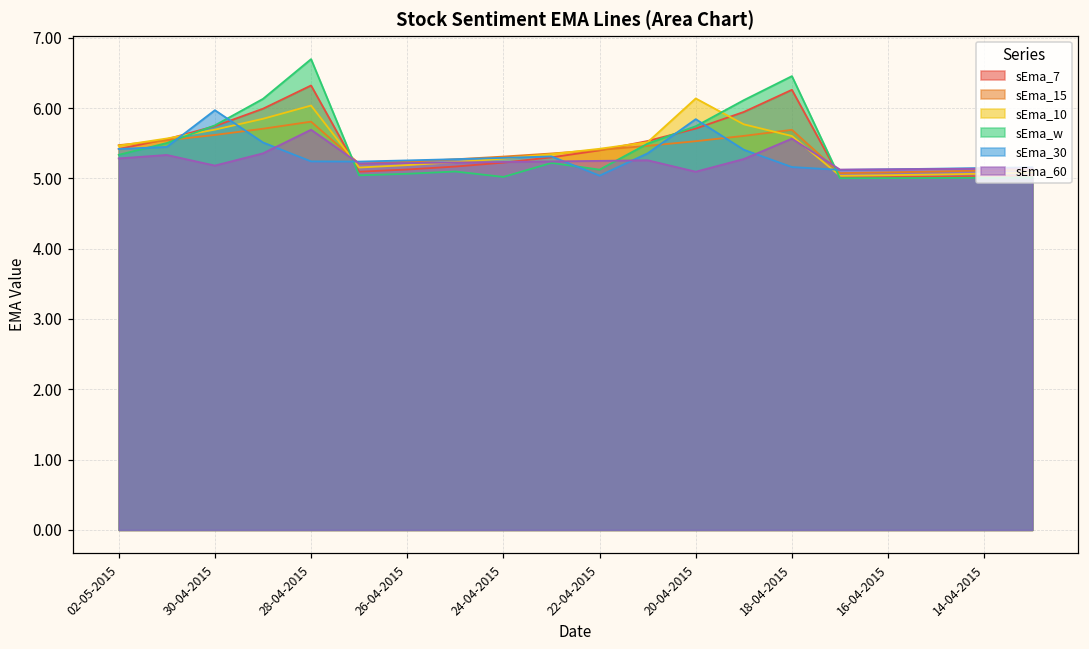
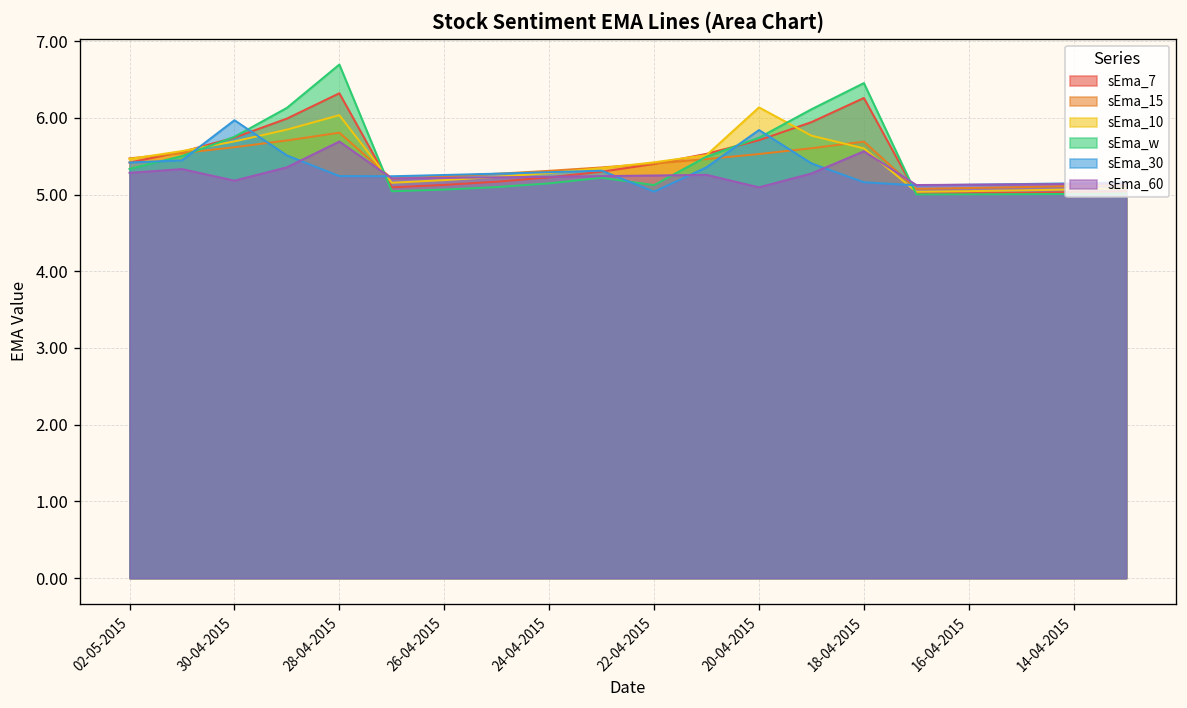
sEma_w, 24-04-2015: 5.0 -> 5.1
